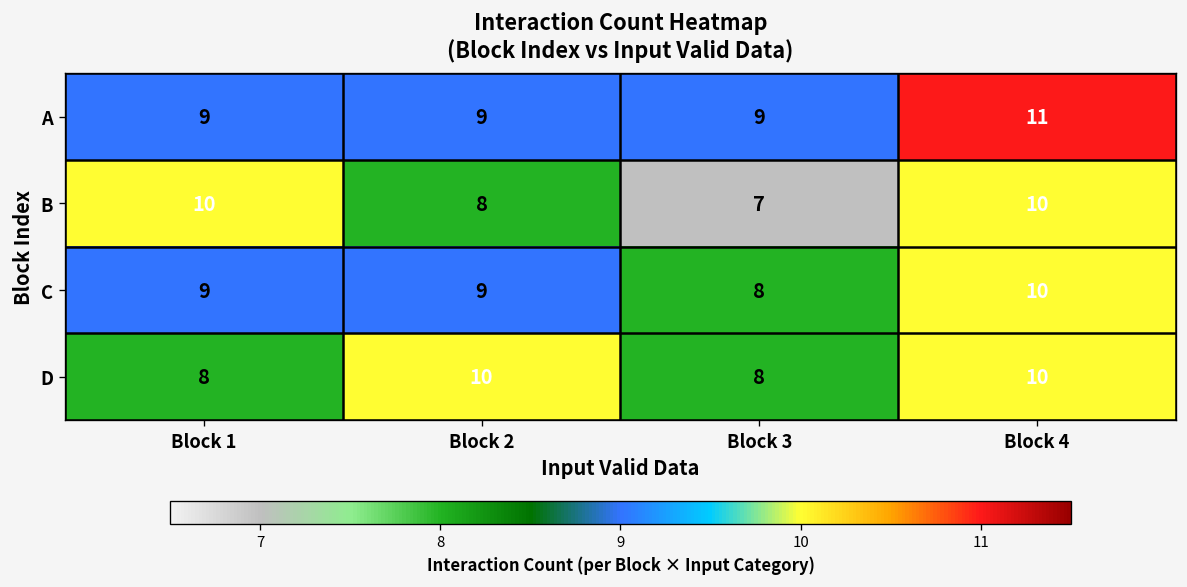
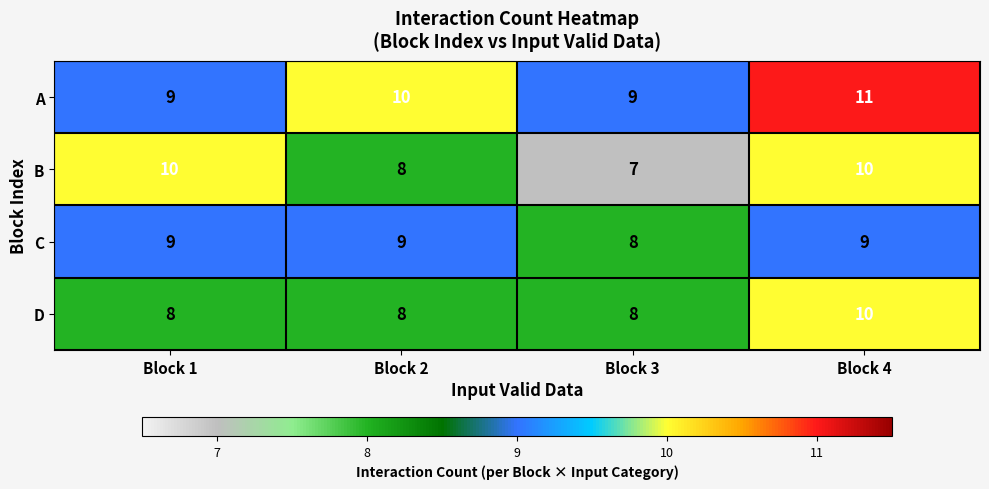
A, Block 2: 9 -> 10
C, Block 4: 10 -> 9
D, Block 2: 10 -> 8
